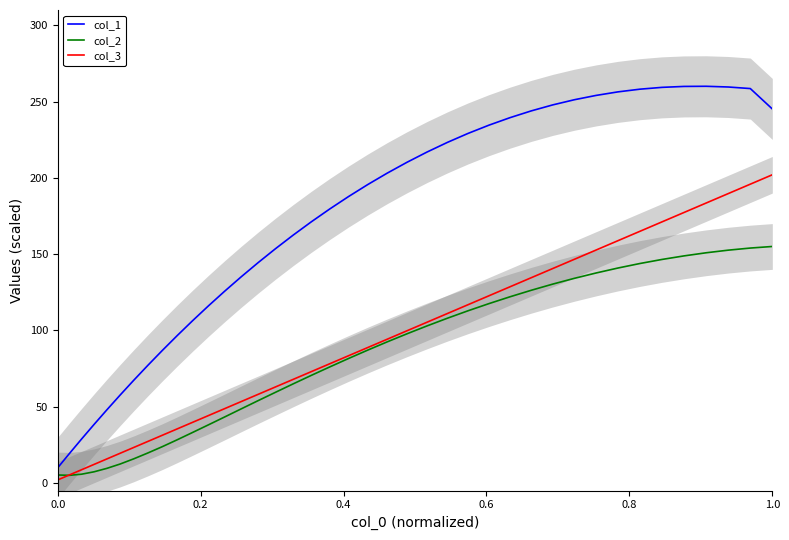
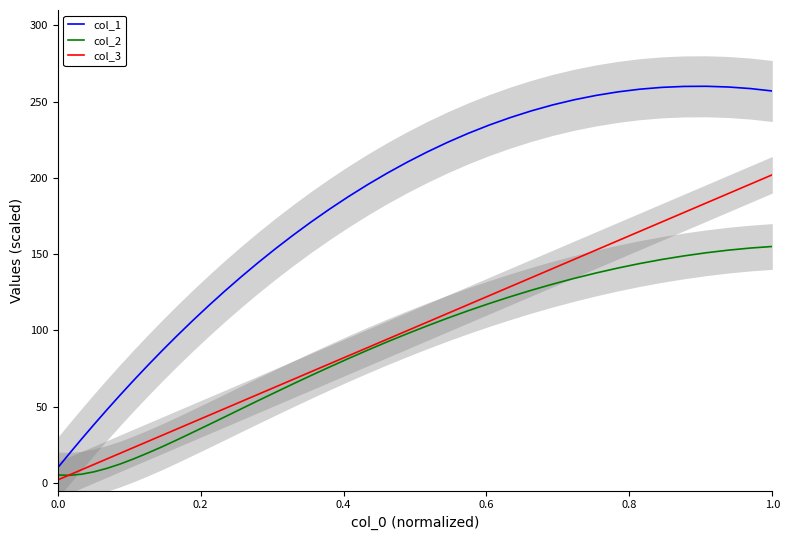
col_1, 1.0: 245 -> 257
